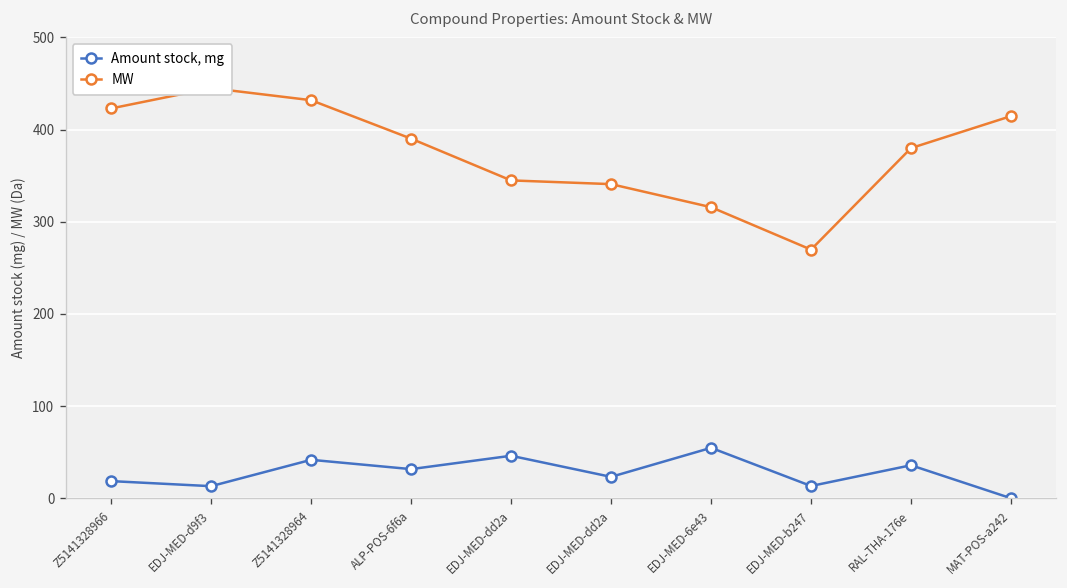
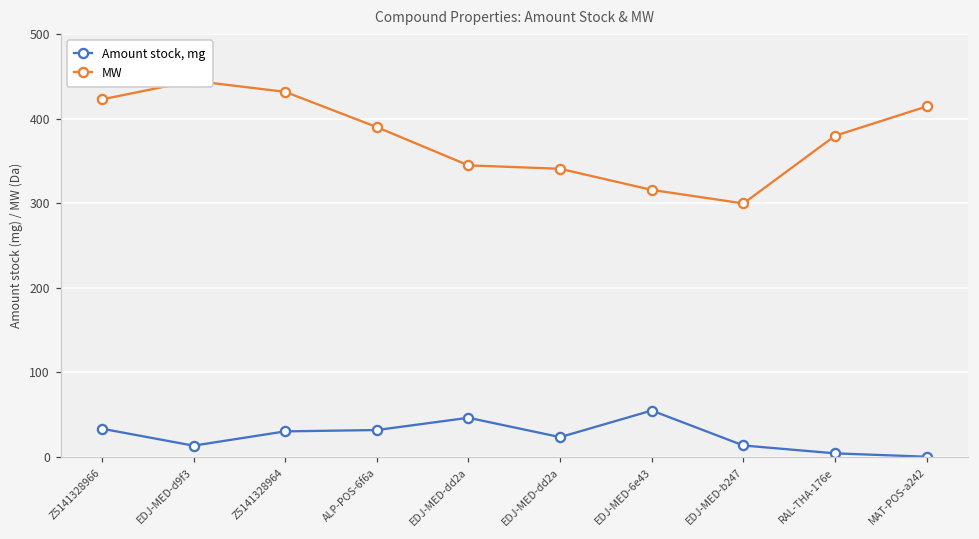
Amount stock, mg, Z5141328966: 20 -> 30
Amount stock, mg, Z5141328964: 40 -> 30
MW, EDJ-MED-b247: 270 -> 300
Amount stock, mg, RAL-THA-176e: 40 -> 0
